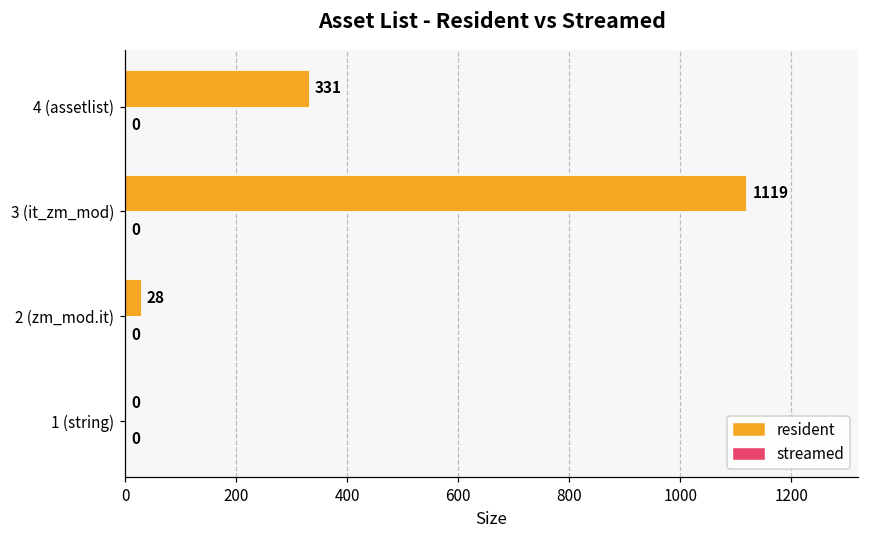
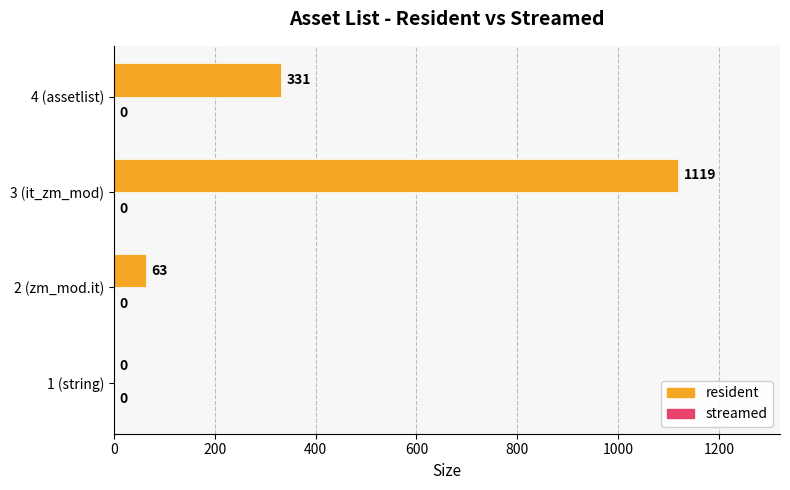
resident, 2 (zm_mod.it): 28 -> 63
